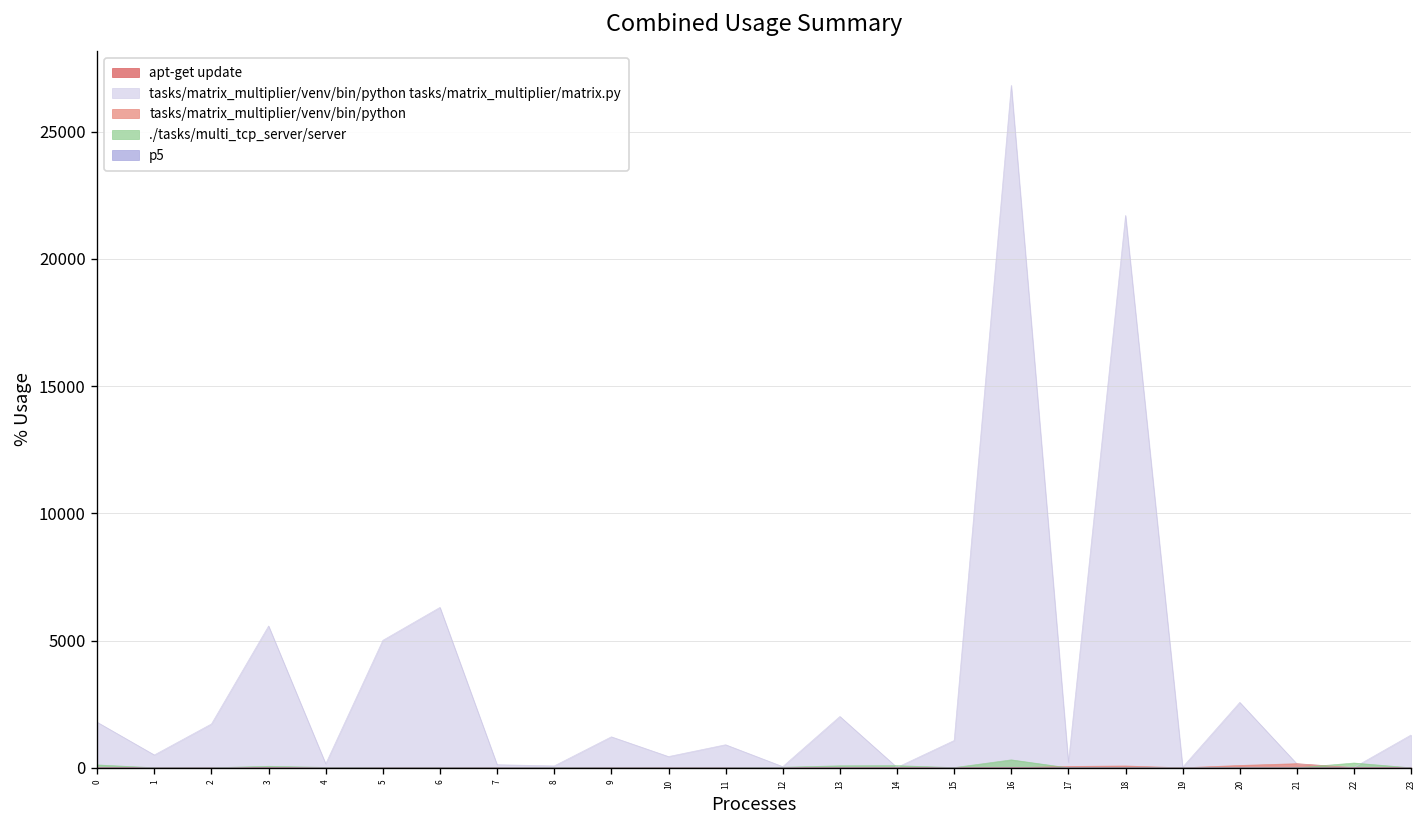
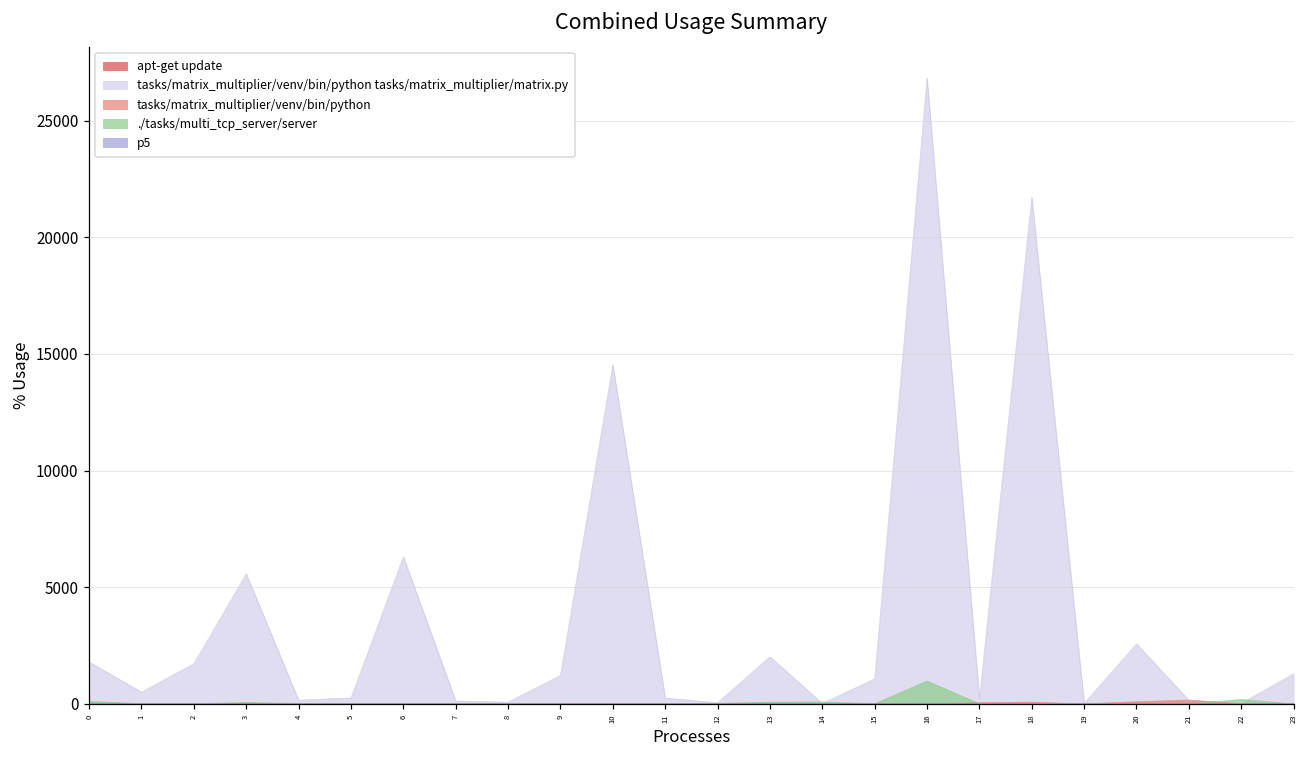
tasks/matrix_multiplier/venv/bin/python tasks/matrix_multiplier/matrix.py, 5: 5000 -> 300
tasks/matrix_multiplier/venv/bin/python tasks/matrix_multiplier/matrix.py, 10: 400 -> 14500
tasks/matrix_multiplier/venv/bin/python tasks/matrix_multiplier/matrix.py, 11: 900 -> 300
./tasks/multi_tcp_server/server, 16: 300 -> 1000
